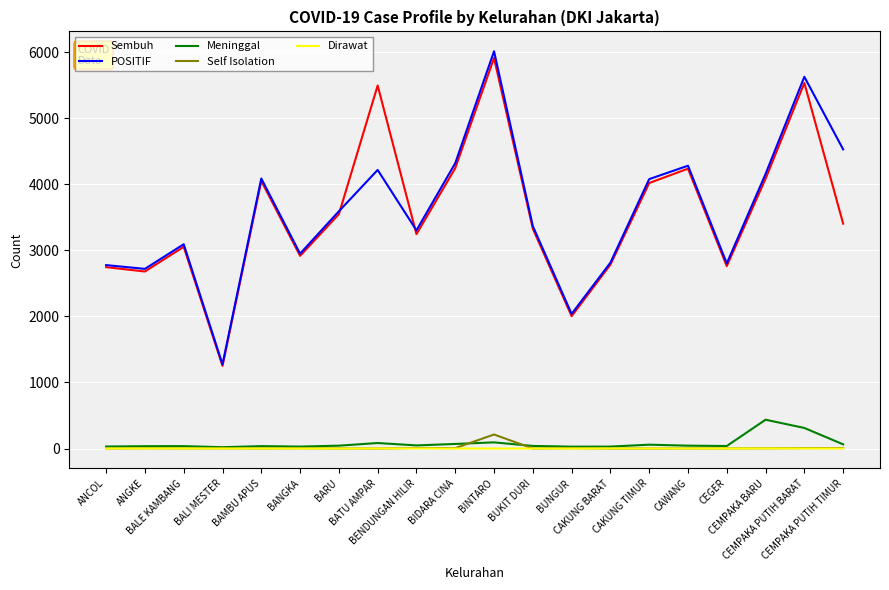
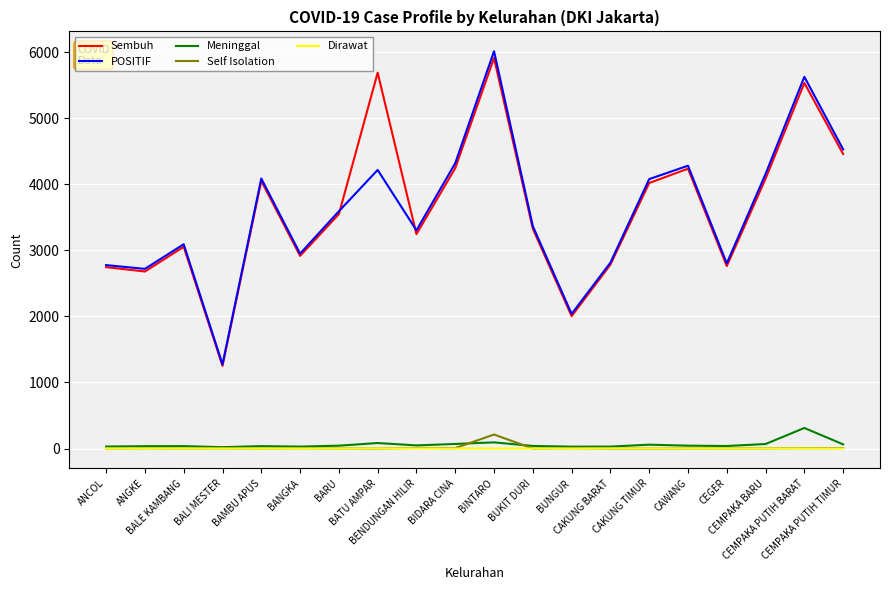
Sembuh, BATU AMPAR: 5500 -> 5700
Meninggal, CEMPAKA BARU: 400 -> 100
Sembuh, CEMPAKA PUTIH TIMUR: 3400 -> 4500
